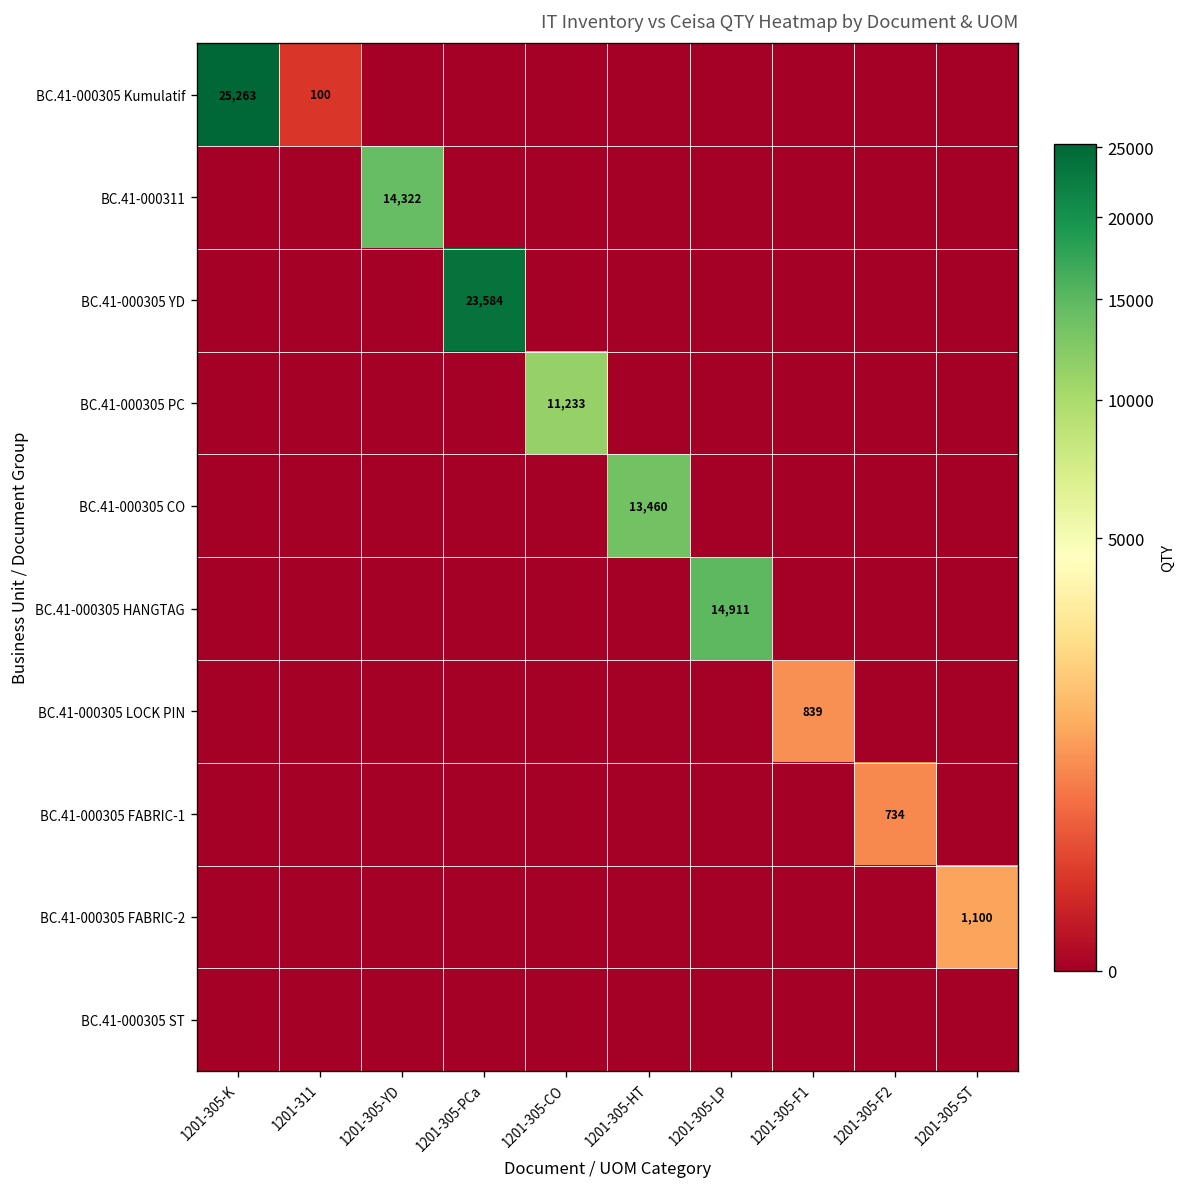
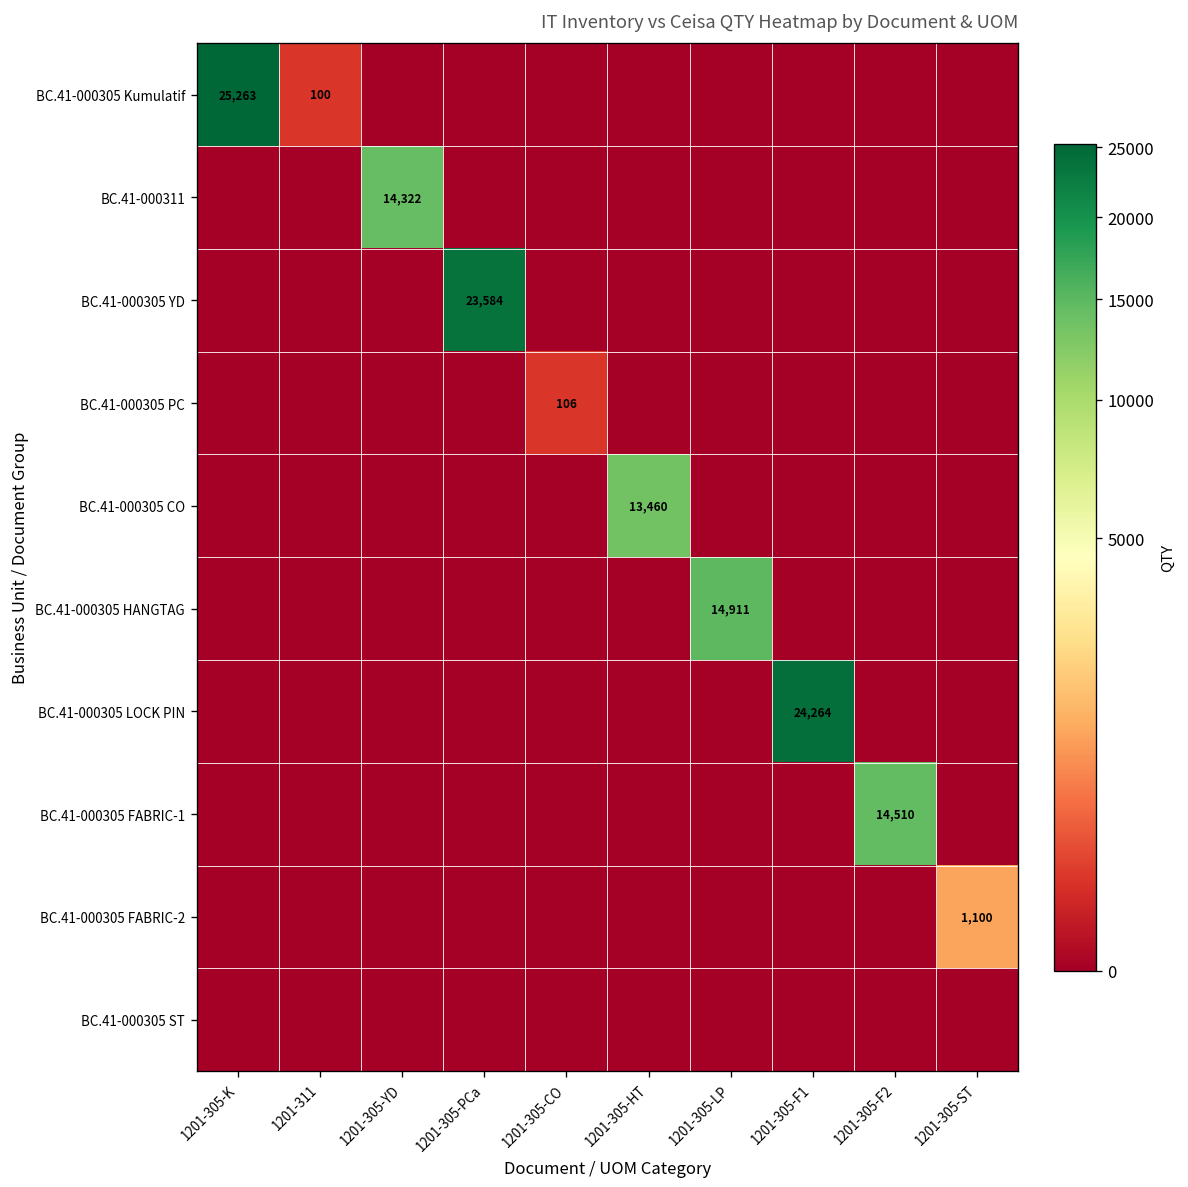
BC.41-000305 PC, 1201-305-CO: 11,233 -> 106
BC.41-000305 LOCK PIN, 1201-305-F1: 839 -> 24,264
BC.41-000305 FABRIC-1, 1201-305-F2: 734 -> 14,510
